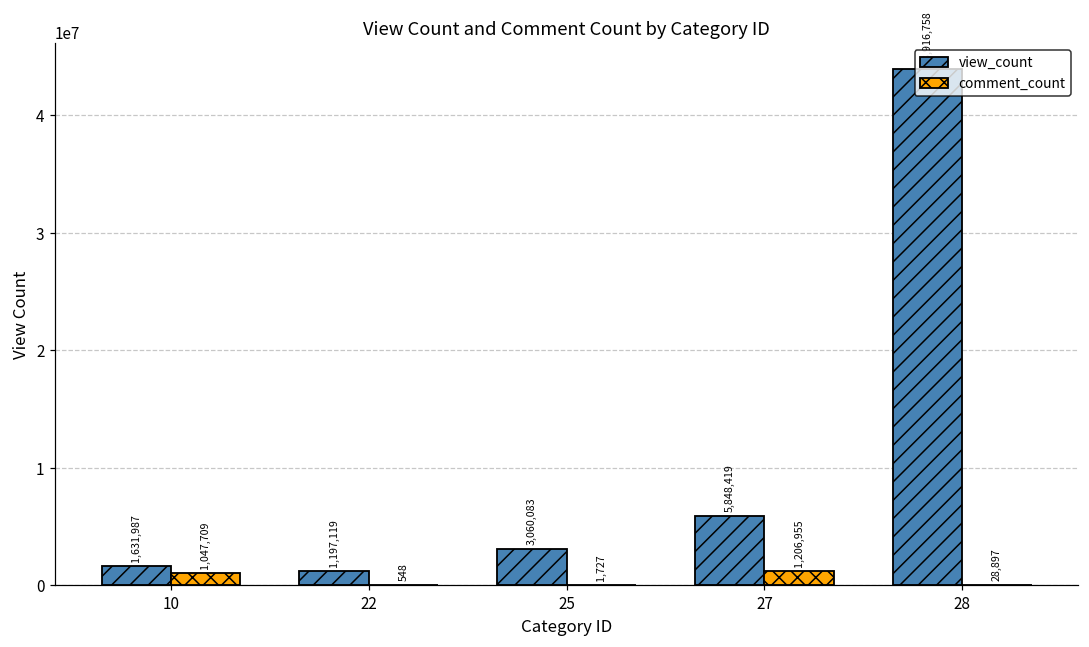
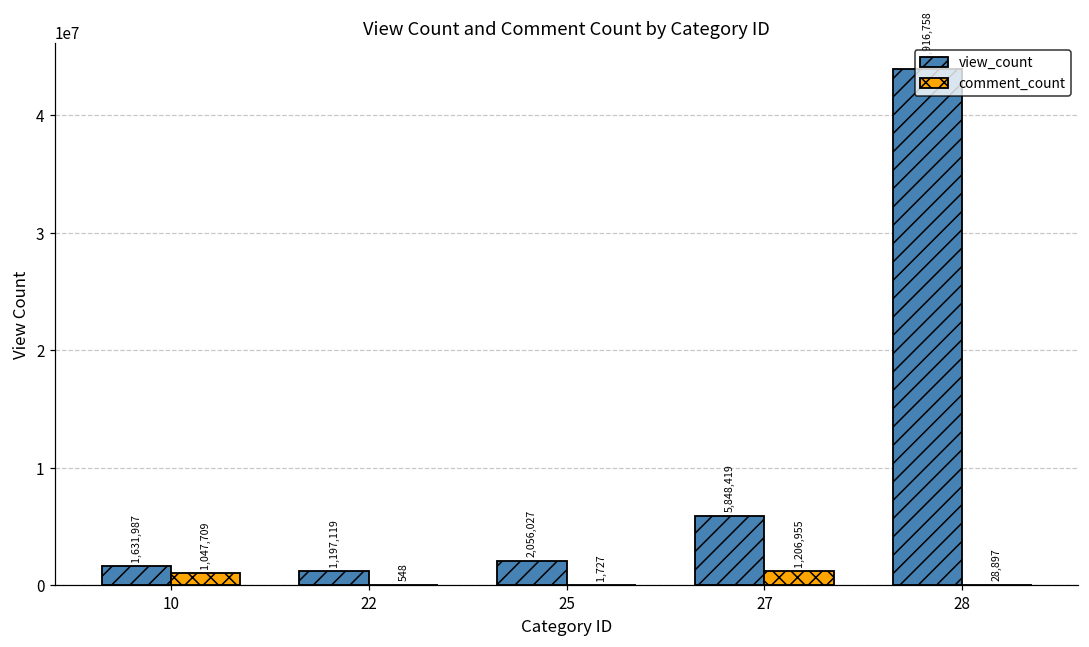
view_count, 25: 3,060,083 -> 2,056,027
